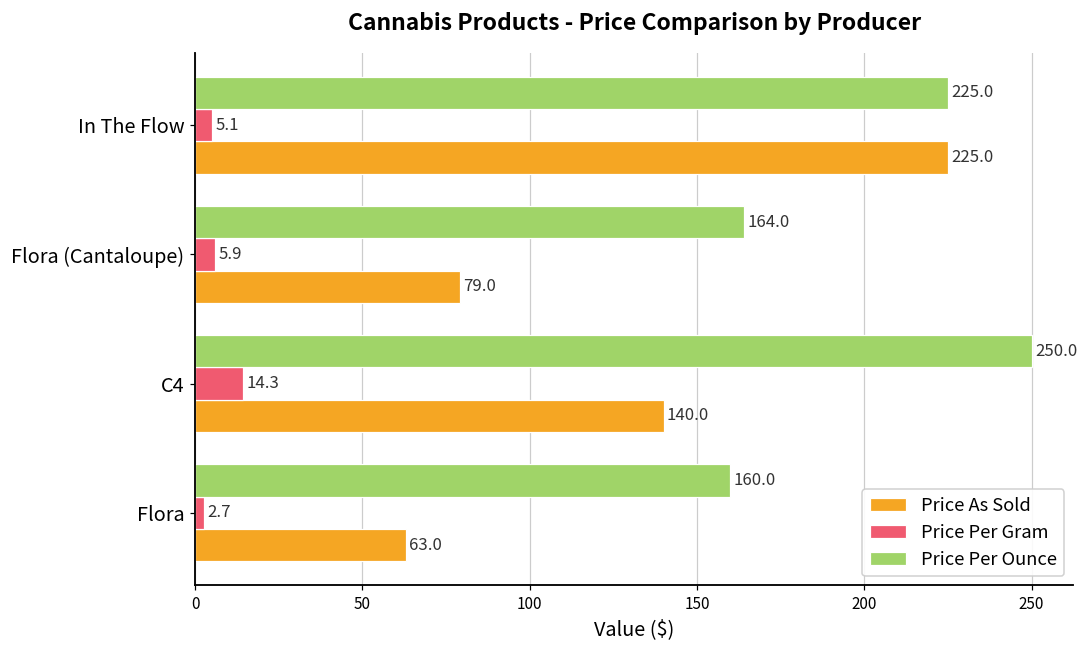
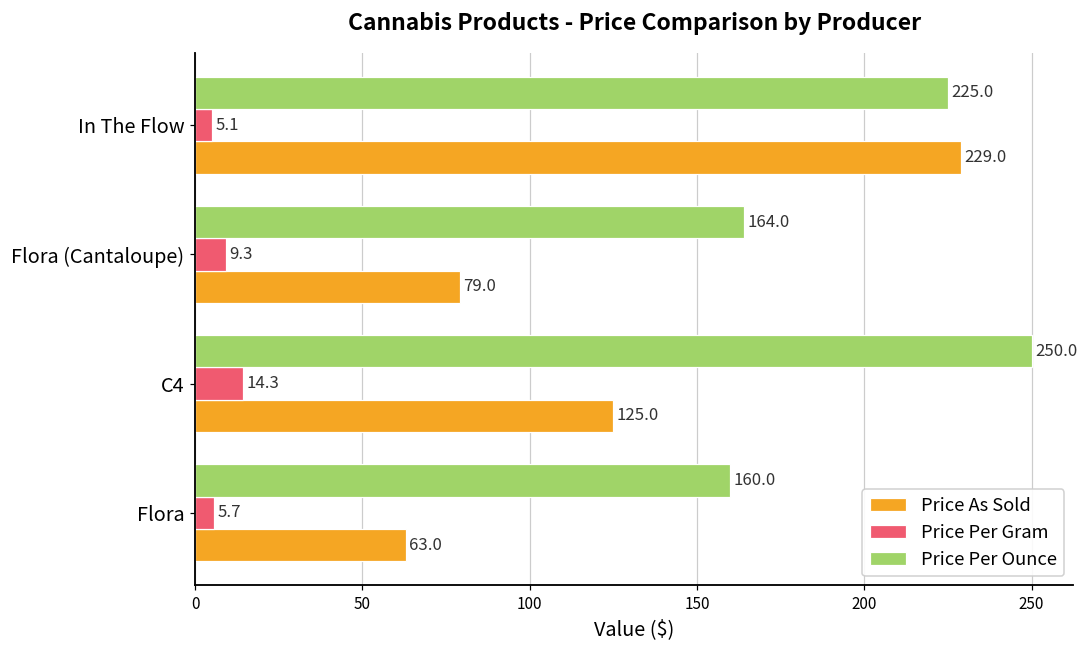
Price As Sold, In The Flow: 225.0 -> 229.0
Price Per Gram, Flora (Cantaloupe): 5.9 -> 9.3
Price As Sold, C4: 140.0 -> 125.0
Price Per Gram, Flora: 2.7 -> 5.7
